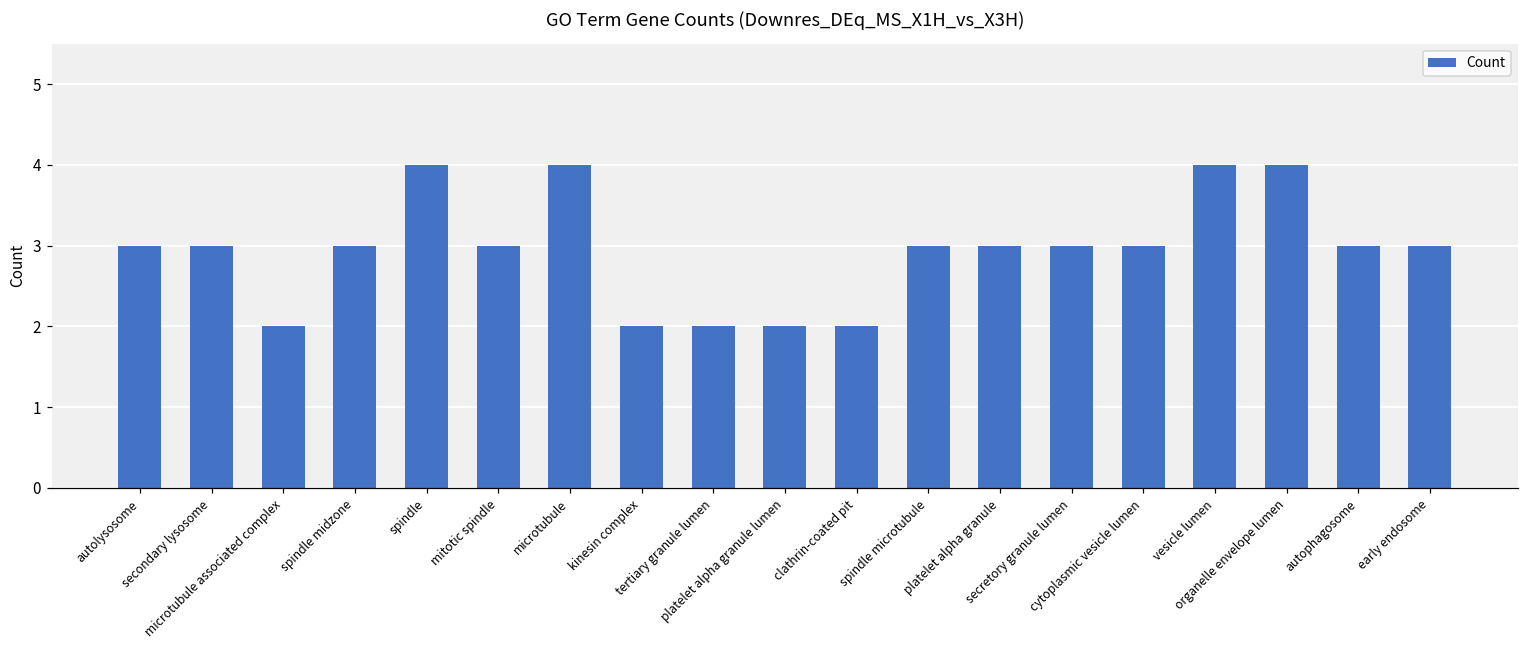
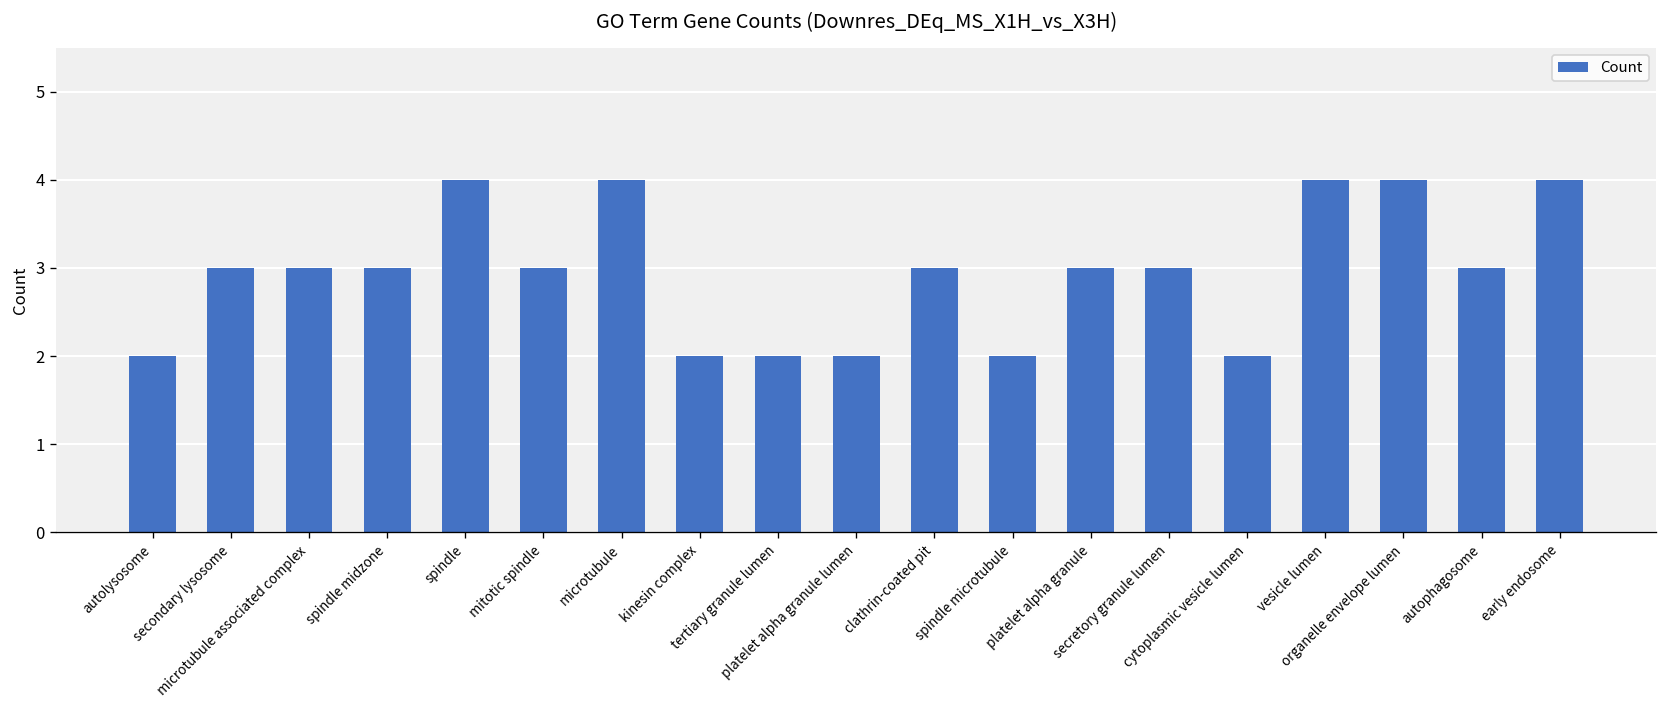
autolysosome: 3 -> 2
microtubule associated complex: 2 -> 3
clathrin-coated pit: 2 -> 3
spindle microtubule: 3 -> 2
cytoplasmic vesicle lumen: 3 -> 2
early endosome: 3 -> 4
